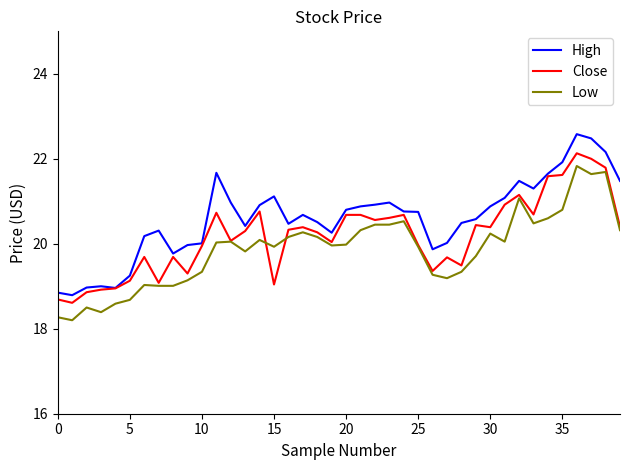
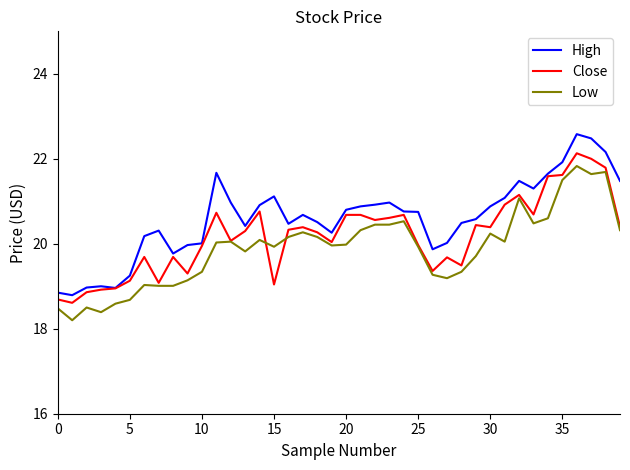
Low, 0: 18.3 -> 18.5
Low, 35: 20.8 -> 21.5
